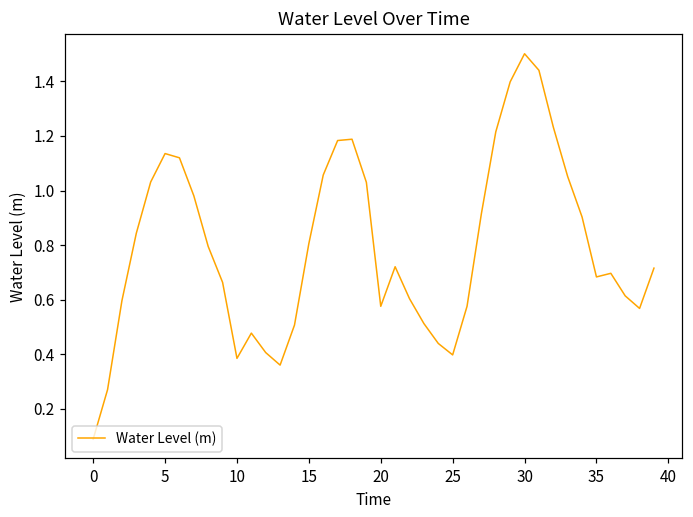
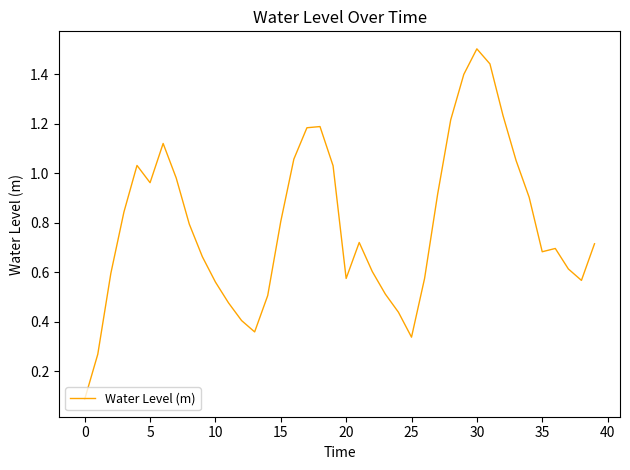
5: 1.14 -> 0.96
10: 0.38 -> 0.56
25: 0.40 -> 0.34
